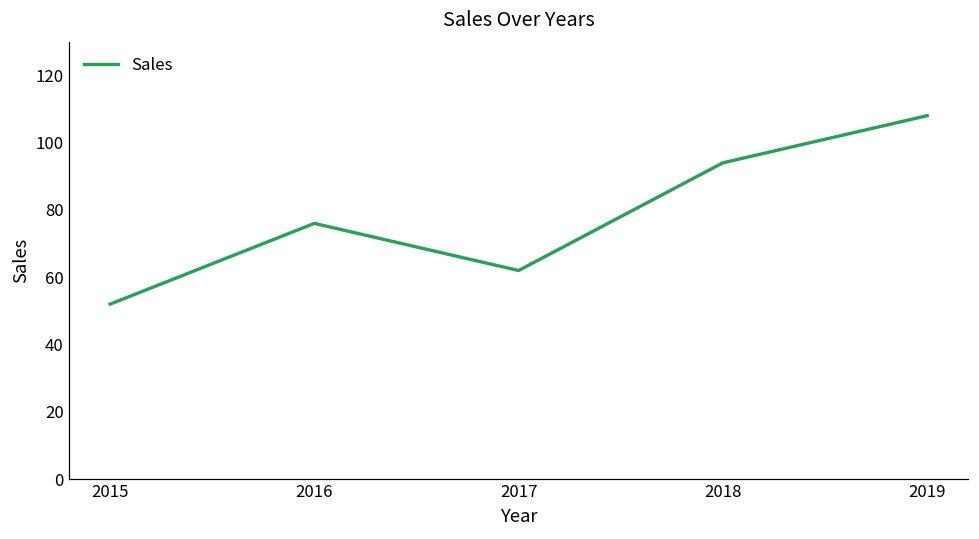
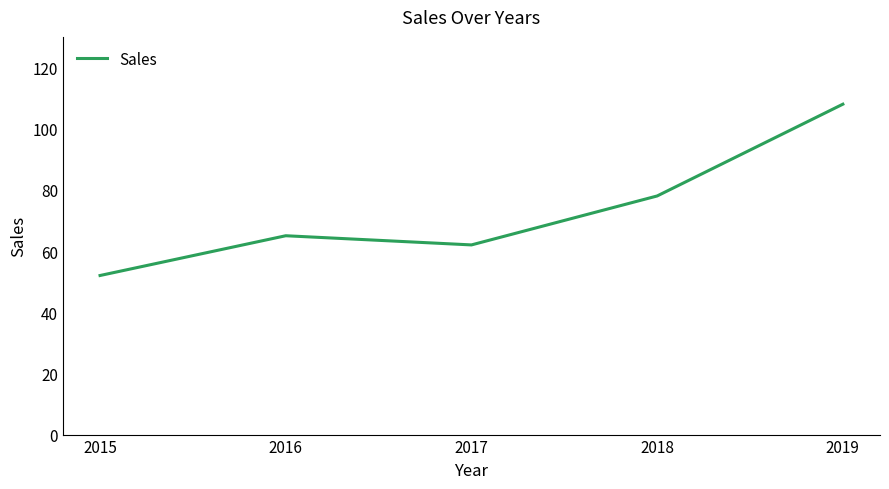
2016: 76 -> 65
2018: 94 -> 78
